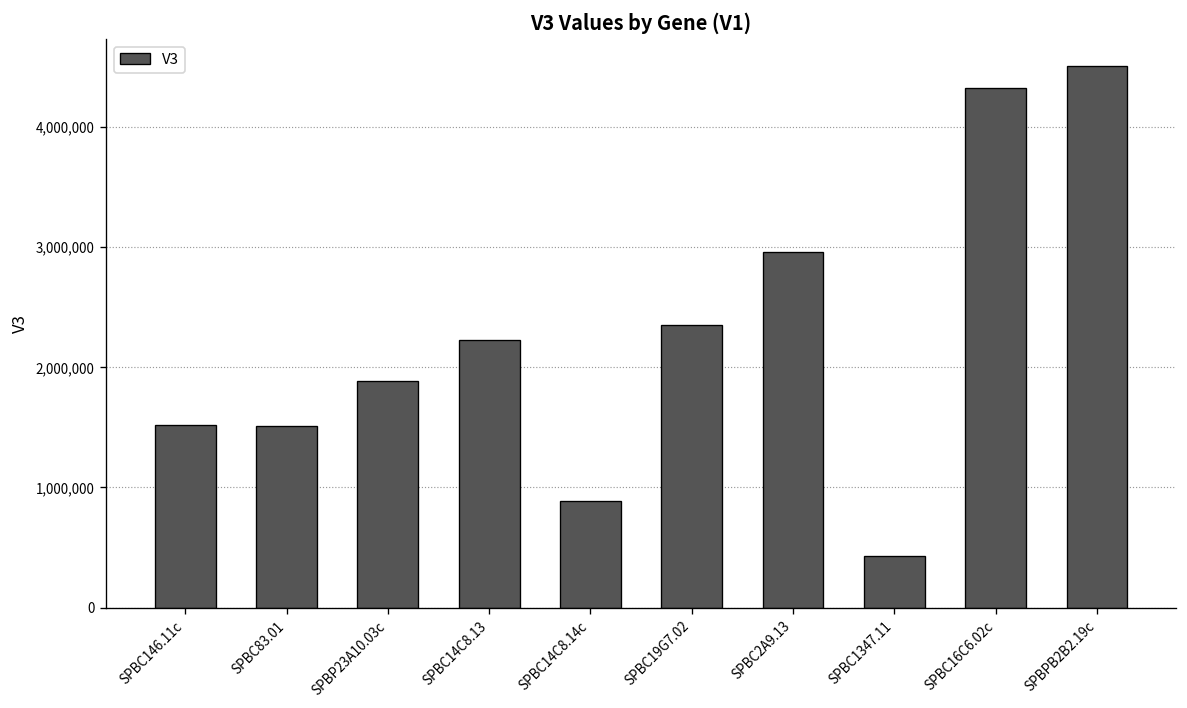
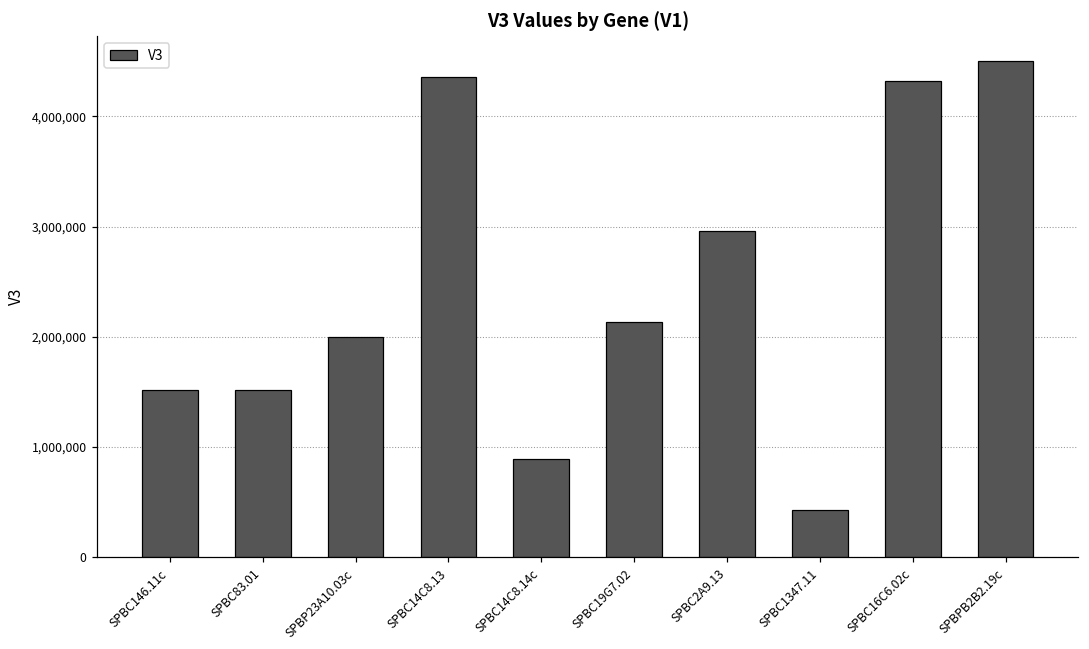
SPBP23A10.03c: 1,880,000 -> 2,000,000
SPBC14C8.13: 2,230,000 -> 4,360,000
SPBC19G7.02: 2,350,000 -> 2,130,000
